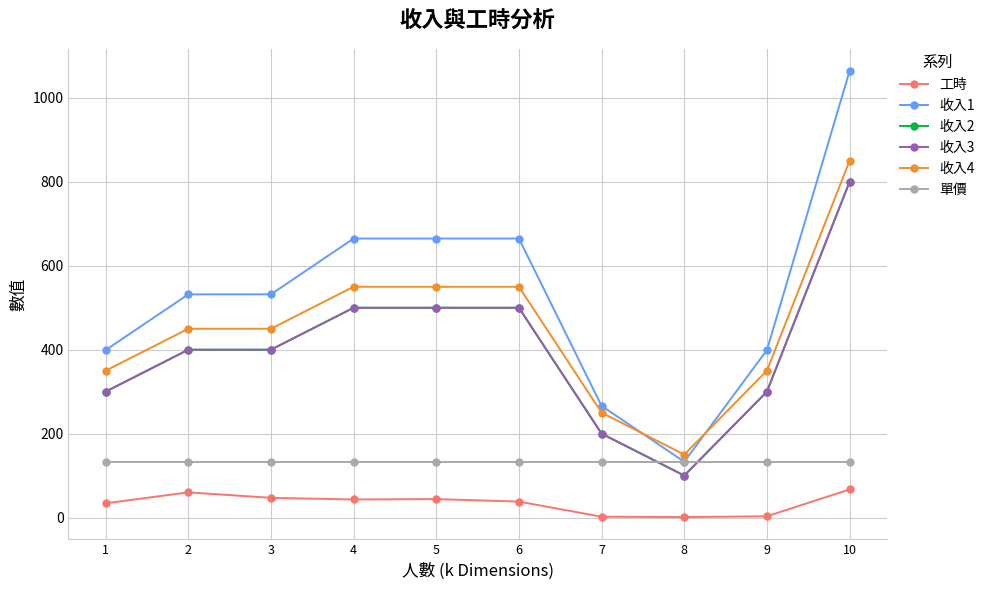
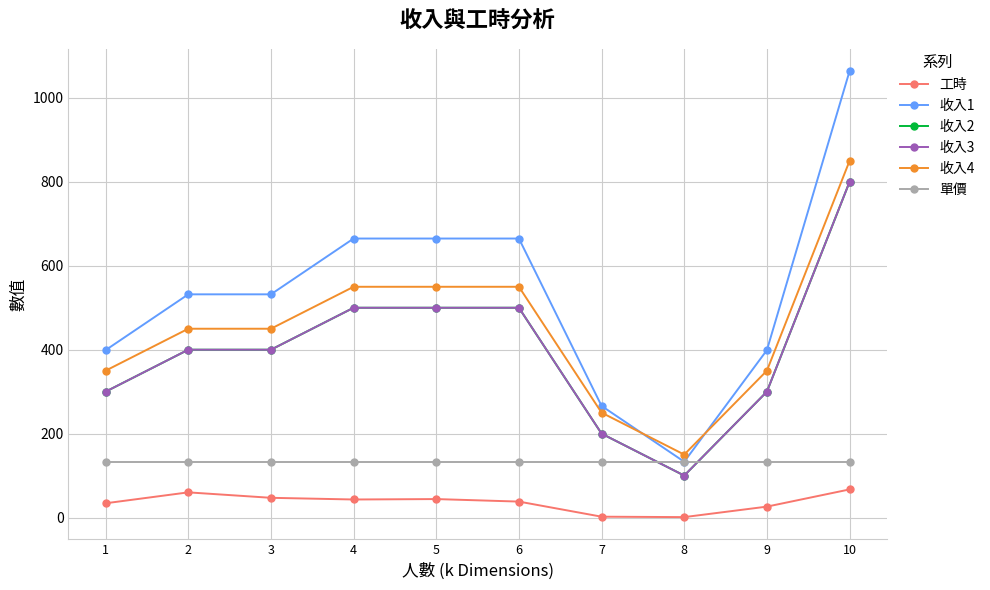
工時, 9: 0 -> 30
